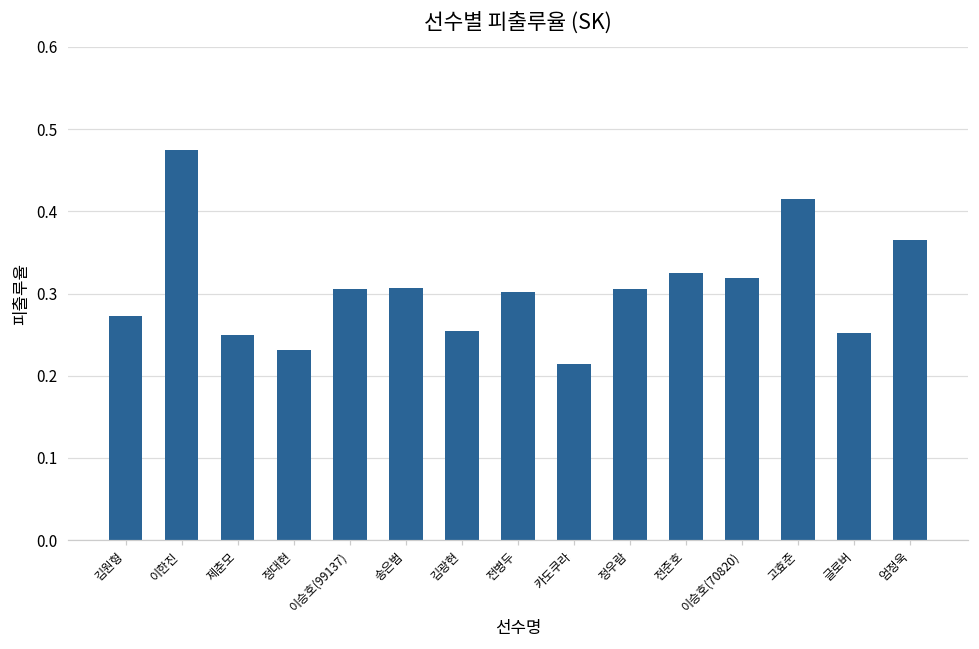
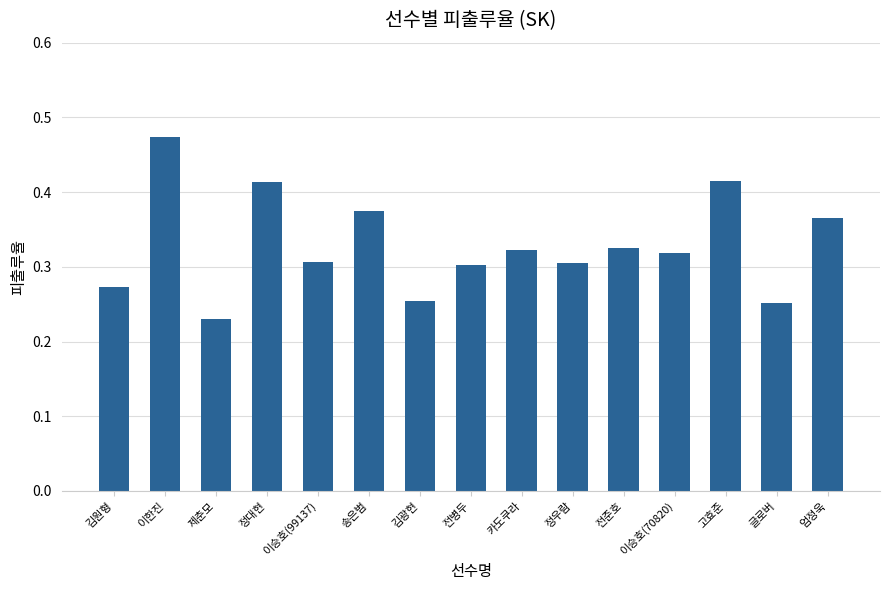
제춘모: 0.25 -> 0.23
정대현: 0.23 -> 0.41
송은범: 0.31 -> 0.38
카도쿠라: 0.21 -> 0.32
